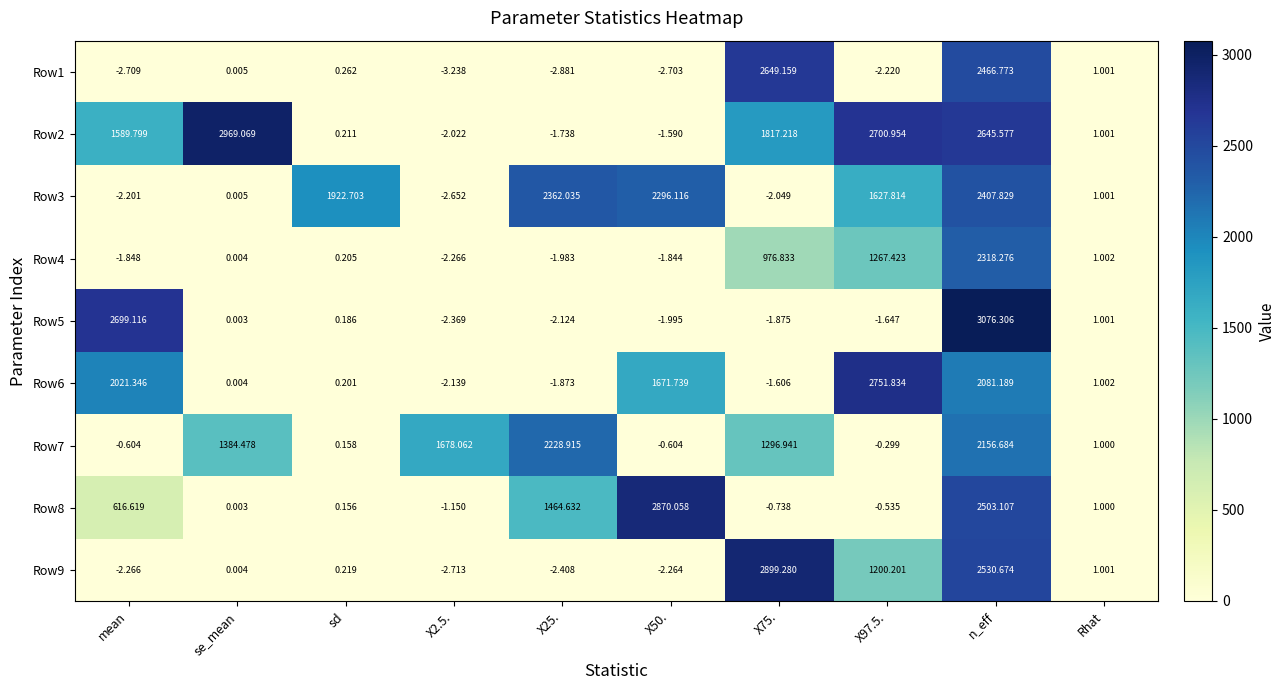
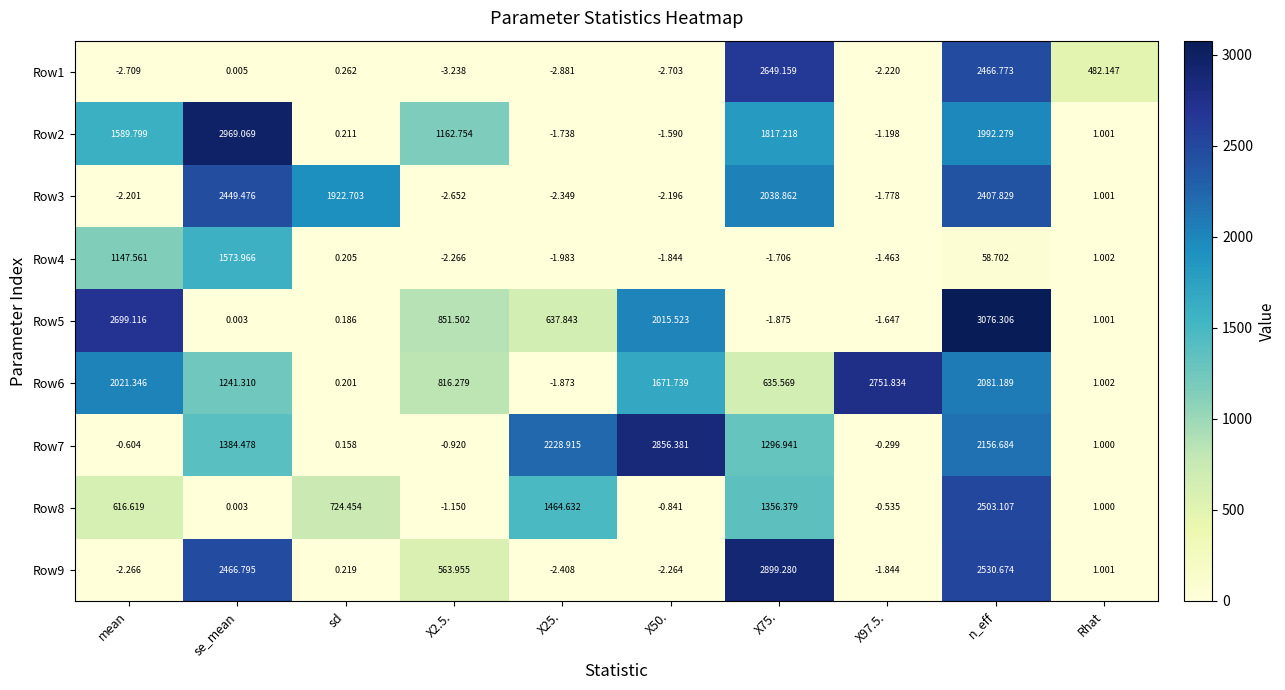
Row1, Rhat: 1.001 -> 482.147
Row2, X2.5.: -2.022 -> 1162.754
Row2, X97.5.: 2700.954 -> -1.198
Row2, n_eff: 2645.577 -> 1992.279
Row3, se_mean: 0.005 -> 2449.476
Row3, X25.: 2362.035 -> -2.349
Row3, X50.: 2296.116 -> -2.196
Row3, X75.: -2.049 -> 2038.862
Row3, X97.5.: 1627.814 -> -1.778
Row4, mean: -1.848 -> 1147.561
Row4, se_mean: 0.004 -> 1573.966
Row4, X75.: 976.833 -> -1.706
Row4, X97.5.: 1267.423 -> -1.463
Row4, n_eff: 2318.276 -> 58.702
Row5, X2.5.: -2.369 -> 851.502
Row5, X25.: -2.124 -> 637.843
Row5, X50.: -1.995 -> 2015.523
Row6, se_mean: 0.004 -> 1241.310
Row6, X2.5.: -2.139 -> 816.279
Row6, X75.: -1.606 -> 635.569
Row7, X2.5.: 1678.062 -> -0.920
Row7, X50.: -0.604 -> 2856.381
Row8, sd: 0.156 -> 724.454
Row8, X50.: 2870.058 -> -0.841
Row8, X75.: -0.738 -> 1356.379
Row9, se_mean: 0.004 -> 2466.795
Row9, X2.5.: -2.713 -> 563.955
Row9, X97.5.: 1200.201 -> -1.844
